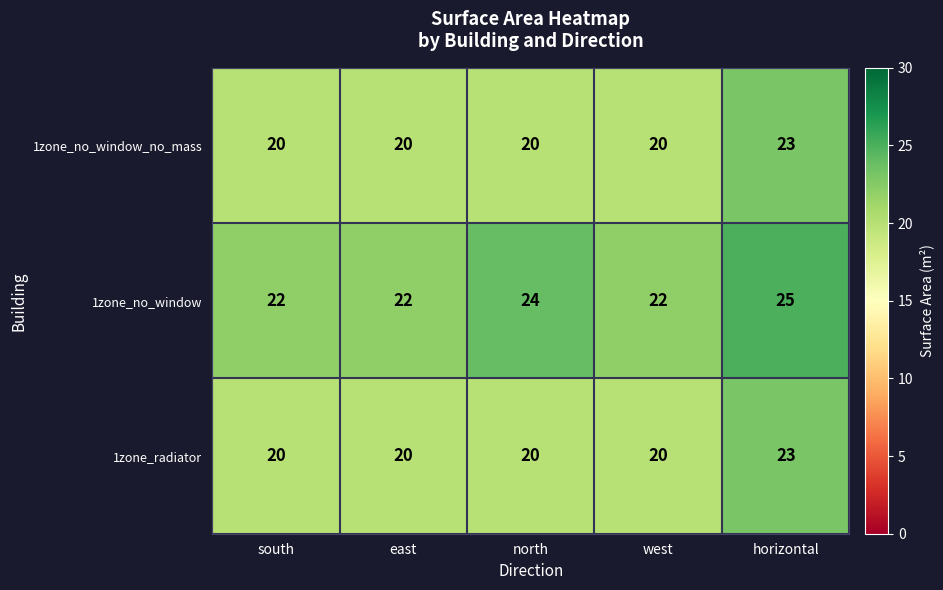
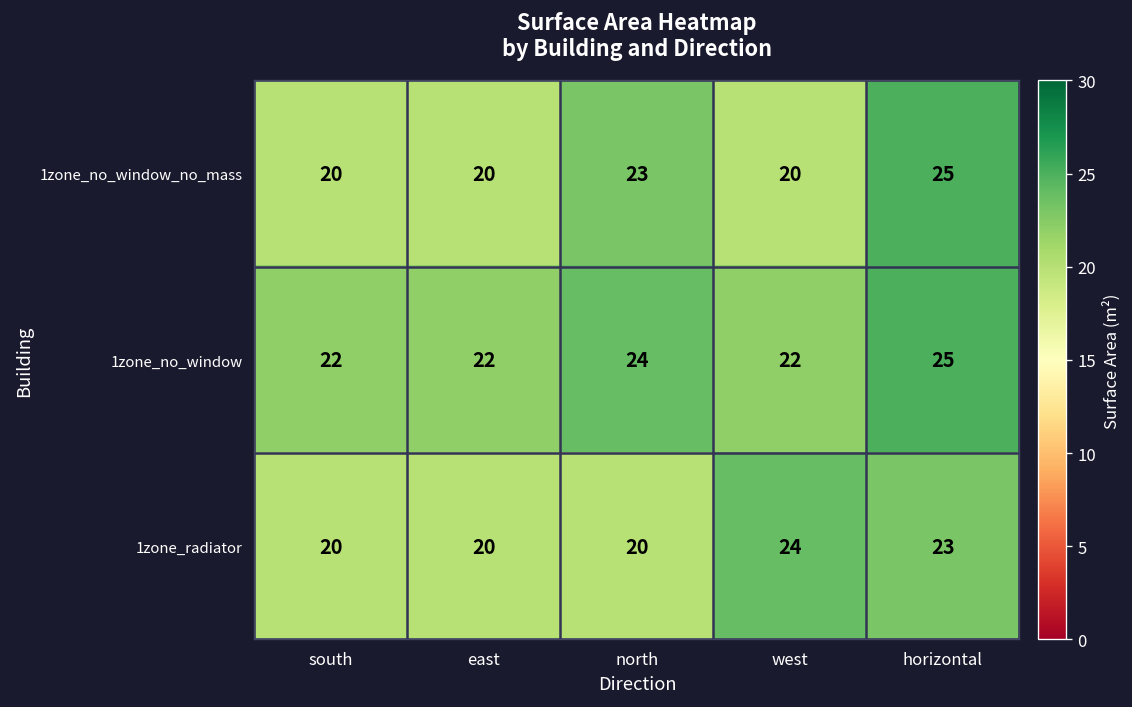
1zone_no_window_no_mass, north: 20 -> 23
1zone_no_window_no_mass, horizontal: 23 -> 25
1zone_radiator, west: 20 -> 24
